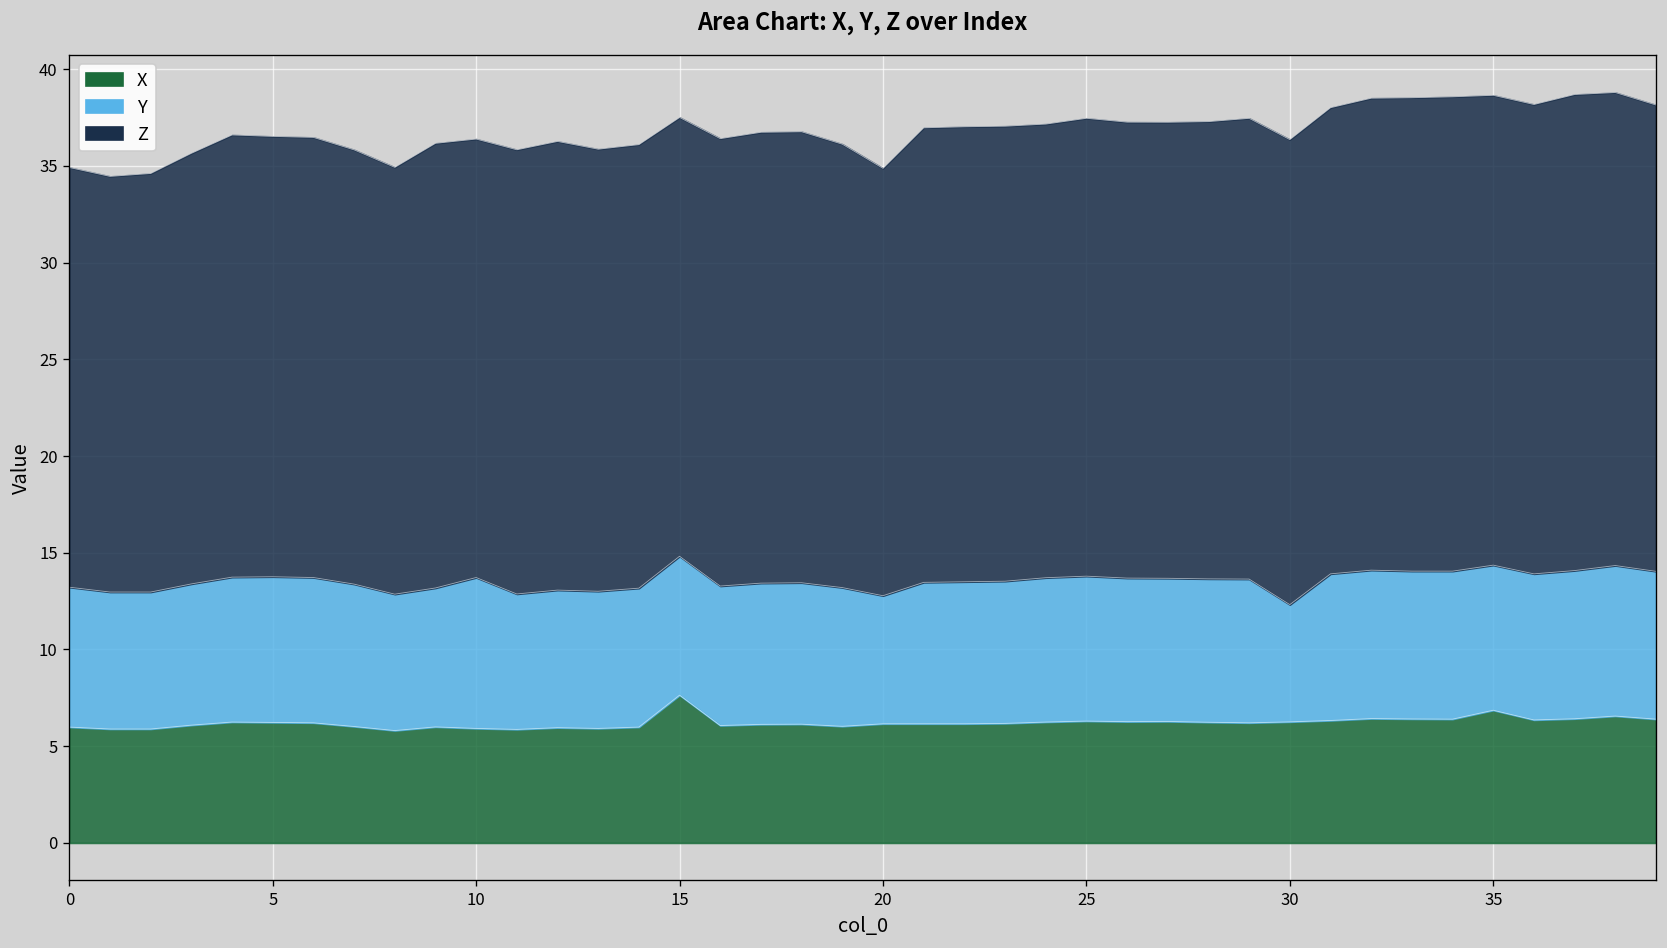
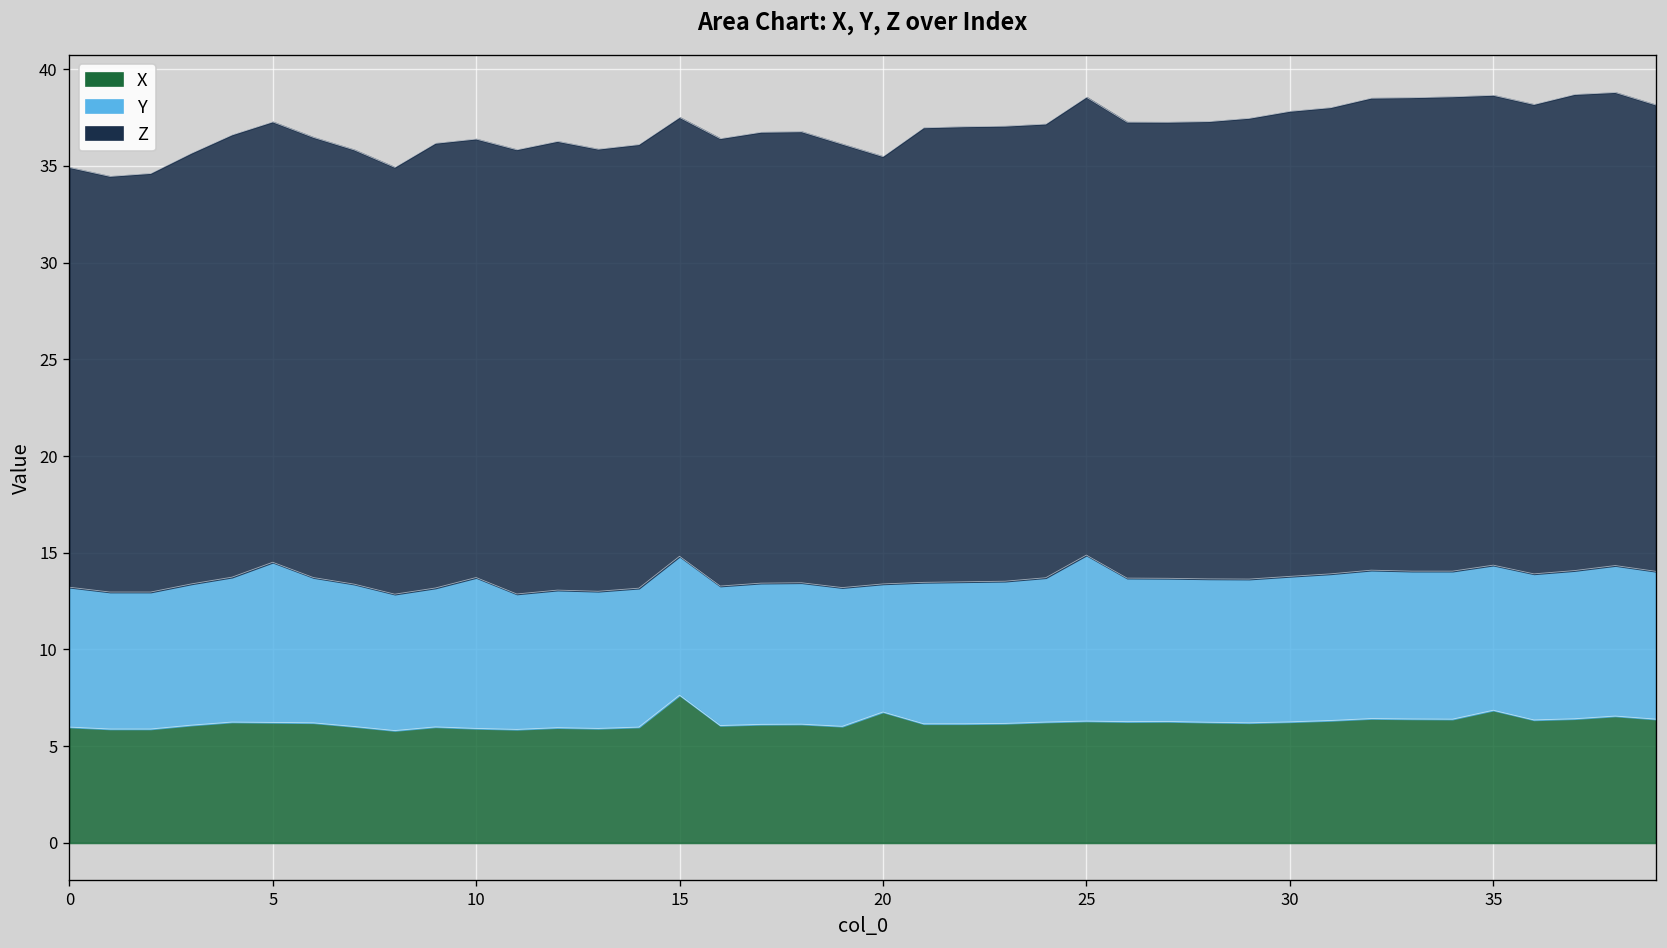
Y, 5: 7.5 -> 8.3
X, 20: 6.2 -> 6.8
Y, 25: 7.5 -> 8.6
Y, 30: 6.1 -> 7.5
